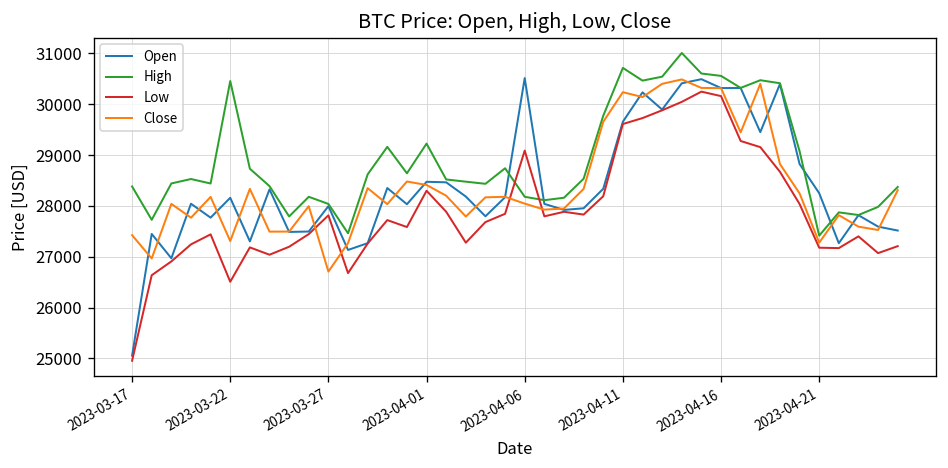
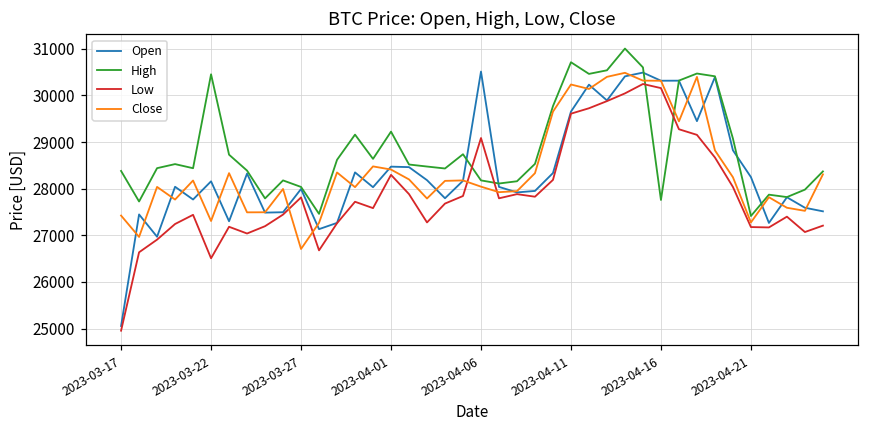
High, 2023-04-16: 30600 -> 27800
